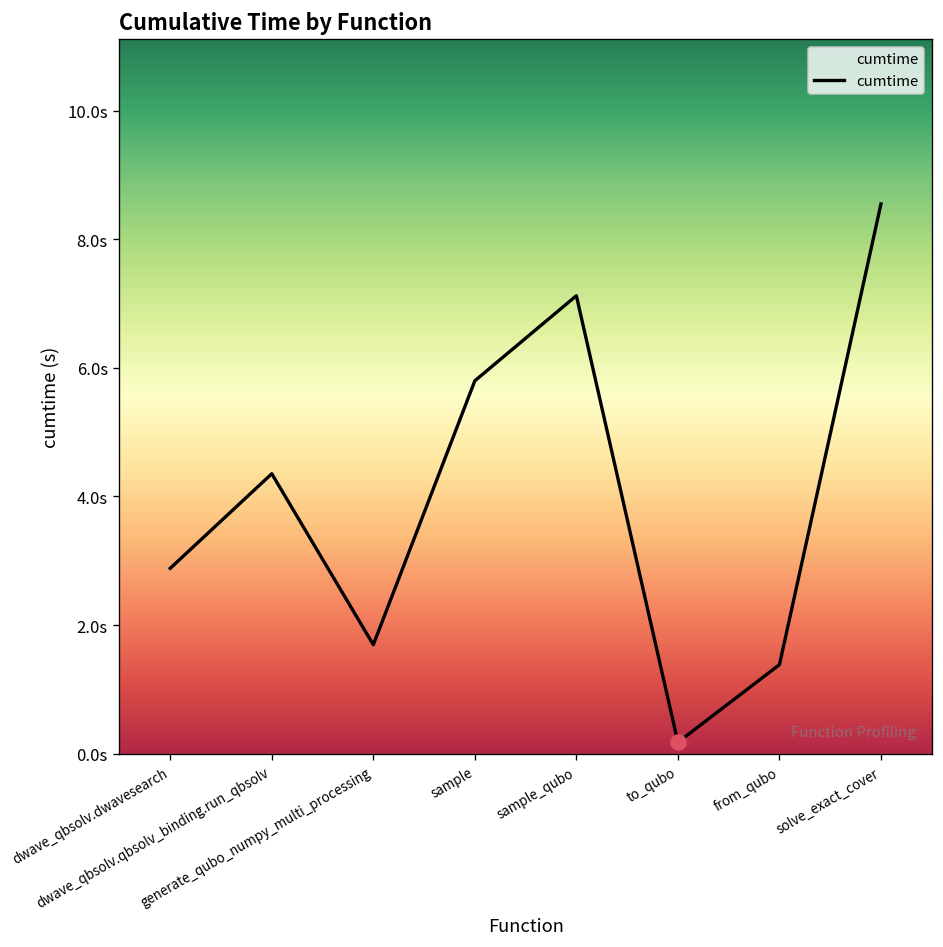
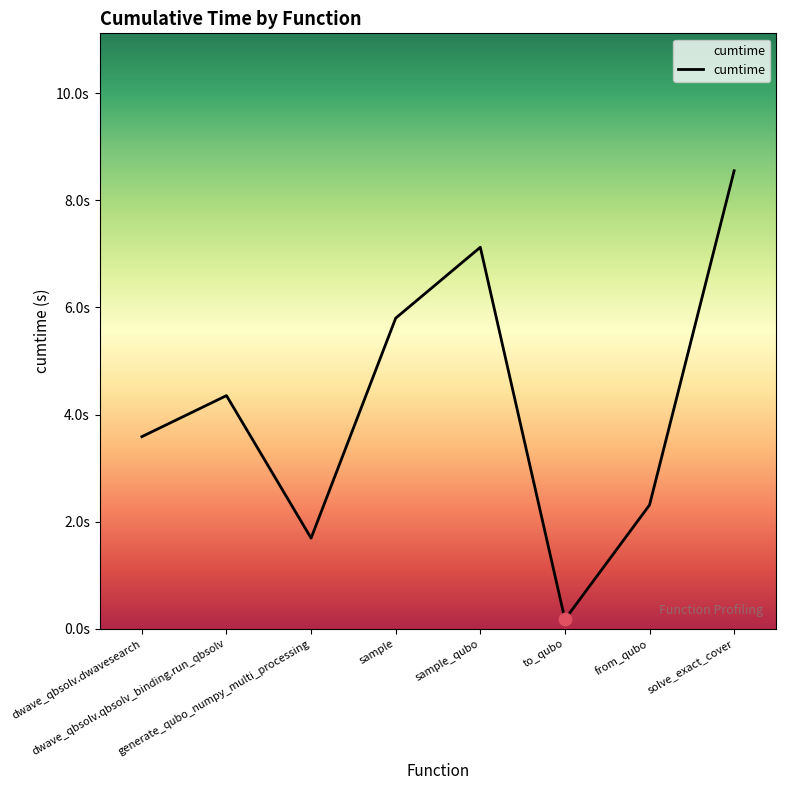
cumtime, dwave_qbsolv.dwavesearch: 2.9s -> 3.6s
cumtime, from_qubo: 1.4s -> 2.3s
